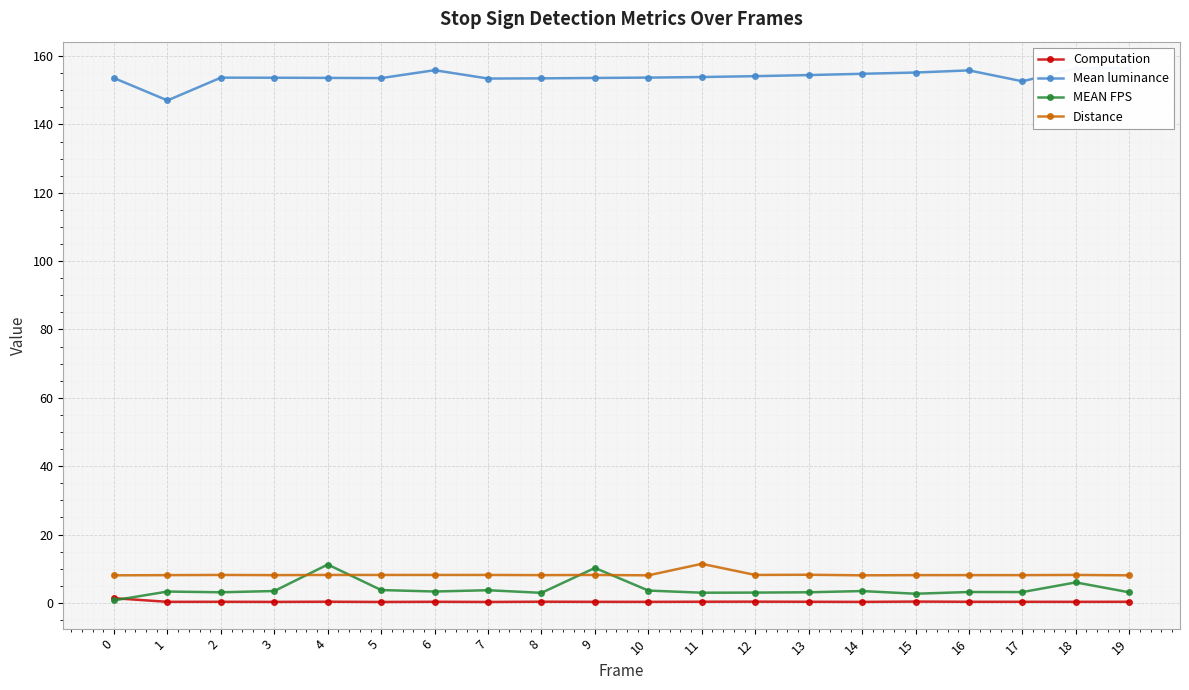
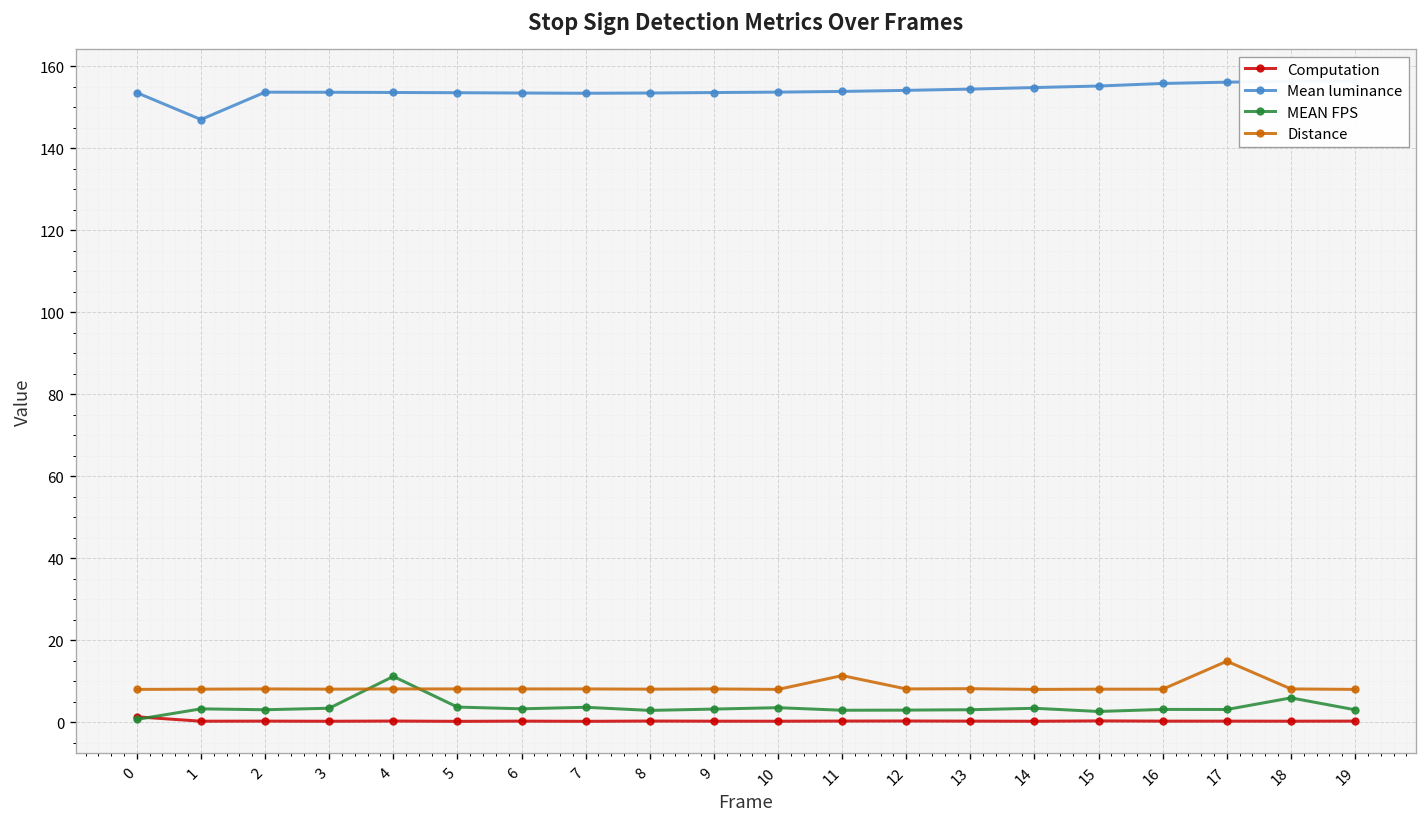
Mean luminance, 6: 156 -> 153
MEAN FPS, 9: 10 -> 3
Mean luminance, 17: 153 -> 156
Distance, 17: 8 -> 15
